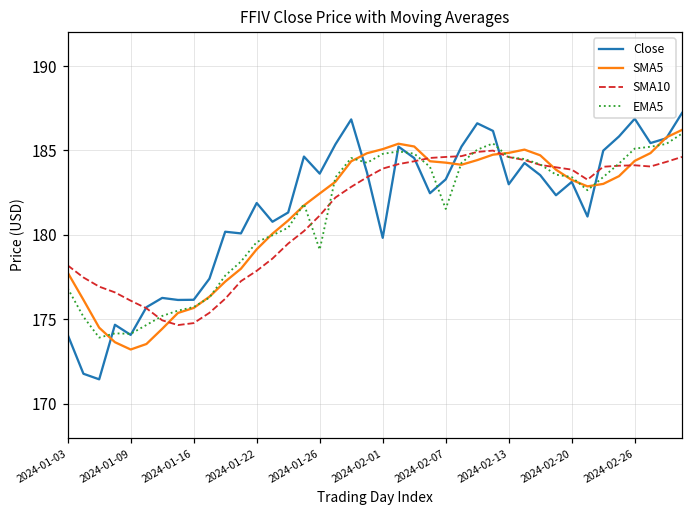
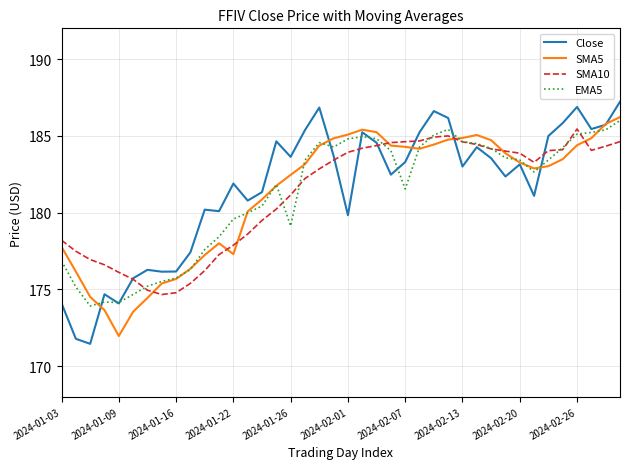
SMA5, 2024-01-09: 173.2 -> 172.0
SMA5, 2024-01-22: 179.1 -> 177.3
SMA10, 2024-02-26: 184.1 -> 185.4
